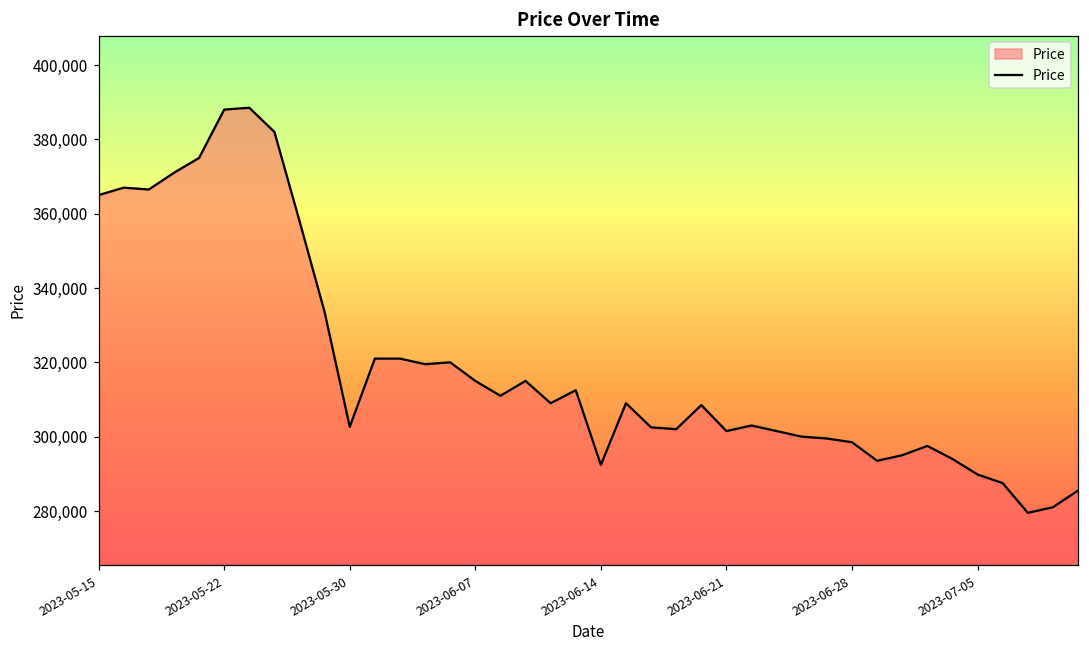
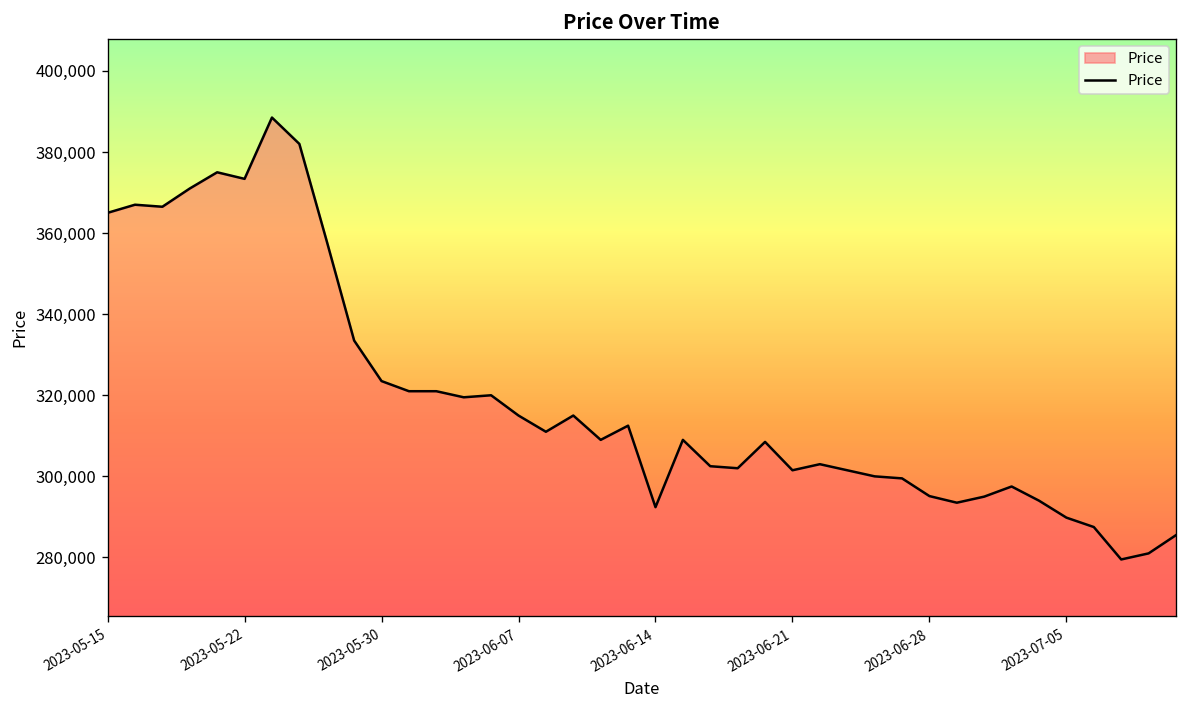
2023-05-22: 388,000 -> 373,000
2023-05-30: 303,000 -> 324,000
2023-06-28: 299,000 -> 295,000
